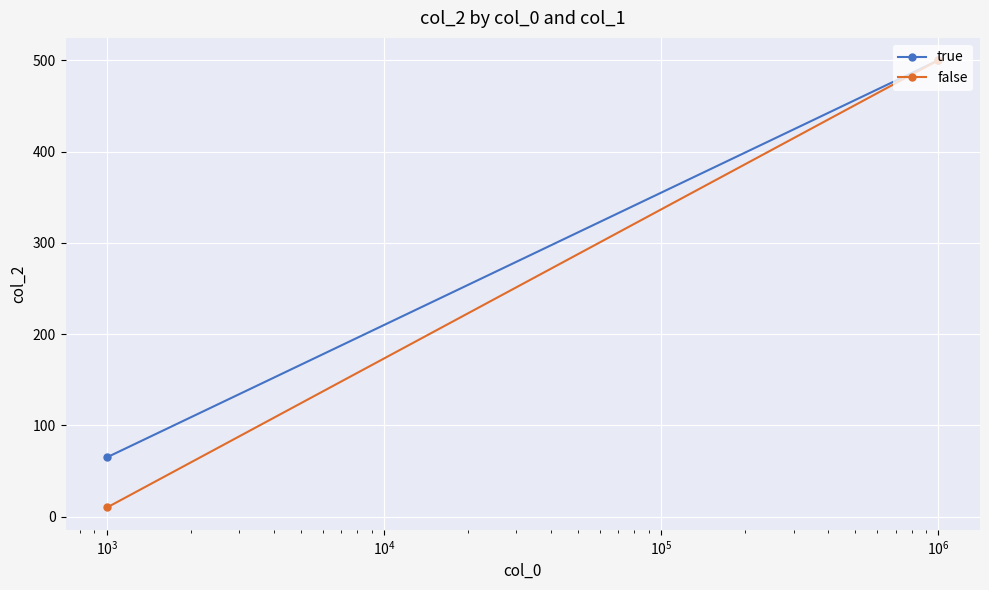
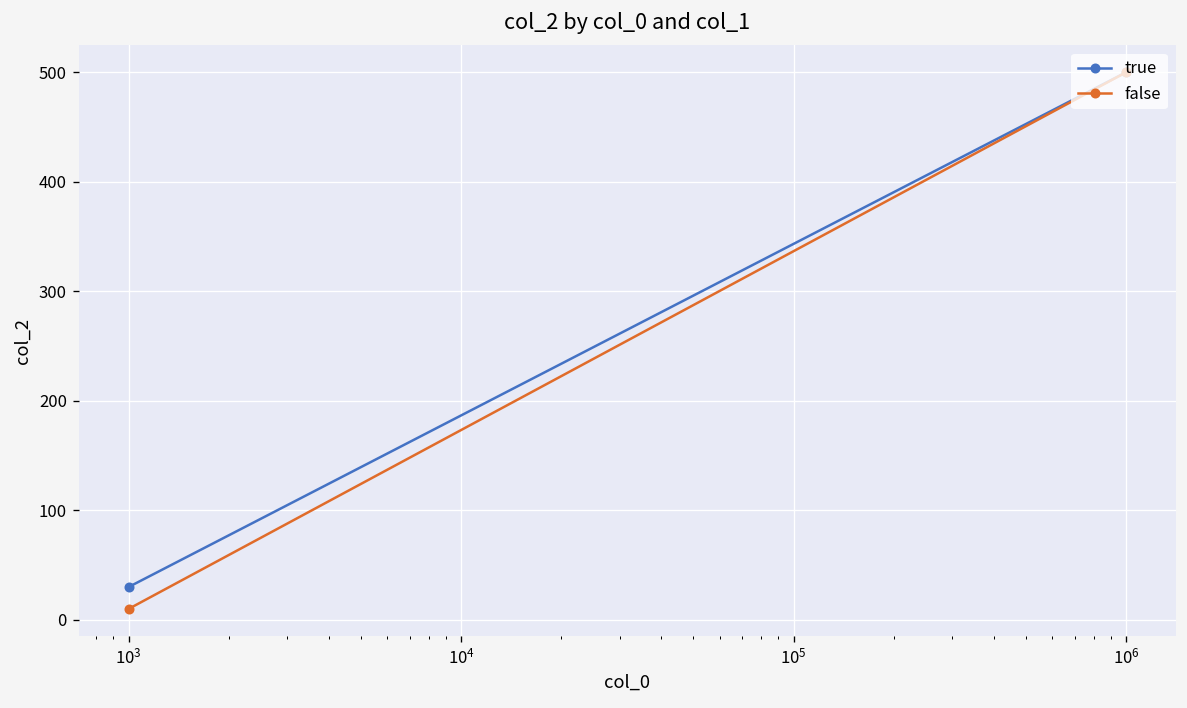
true, 10^3: 70 -> 30
